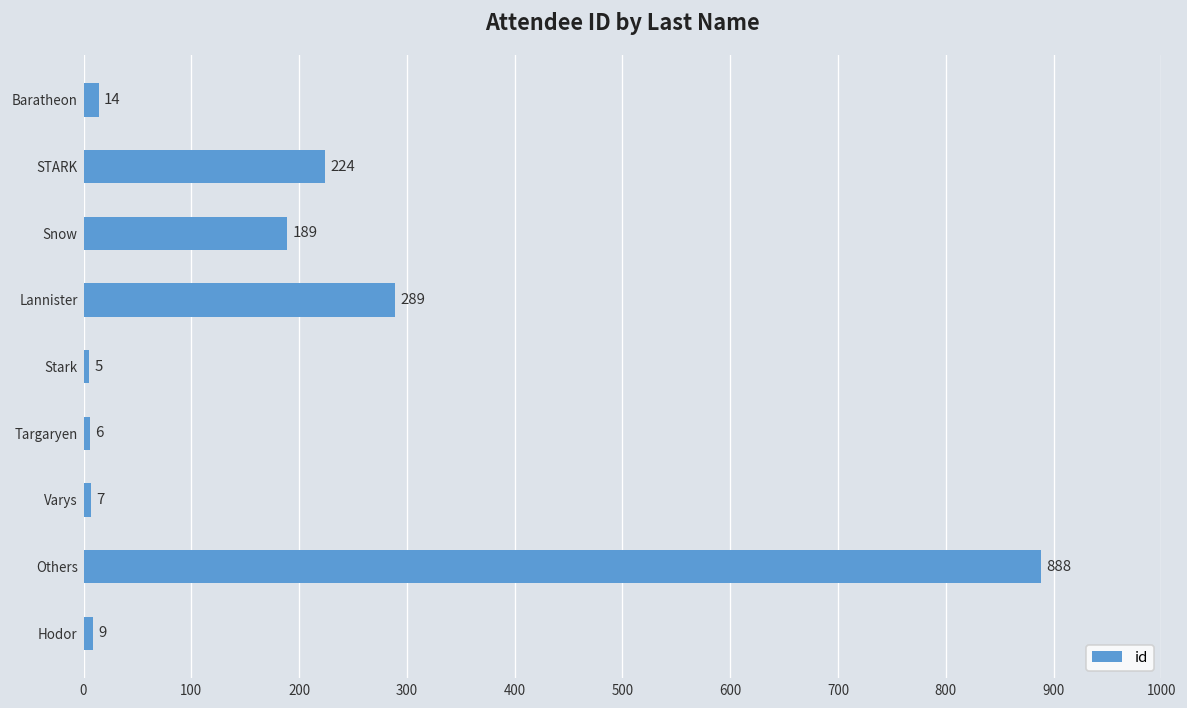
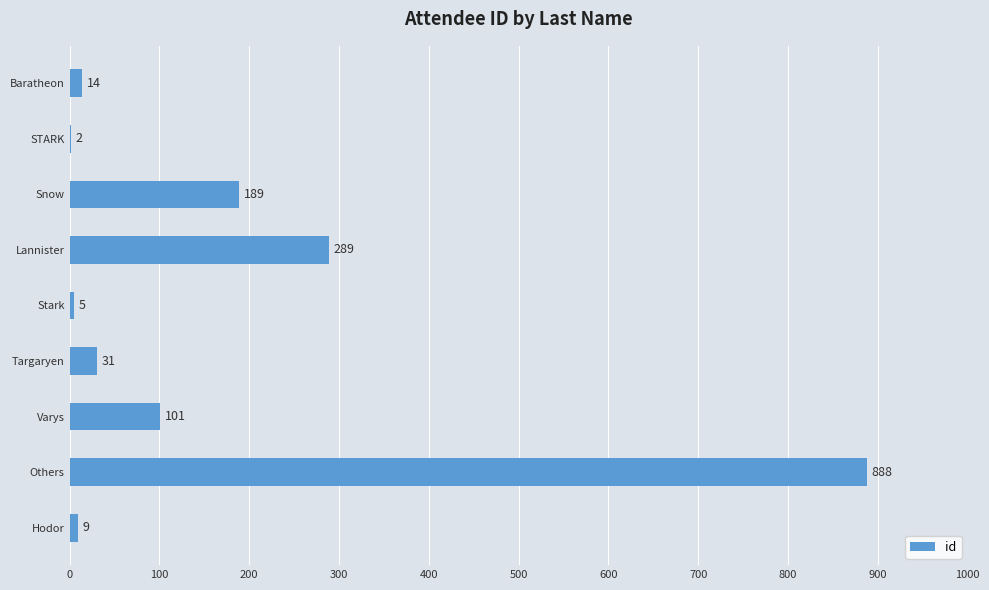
STARK: 224 -> 2
Targaryen: 6 -> 31
Varys: 7 -> 101
